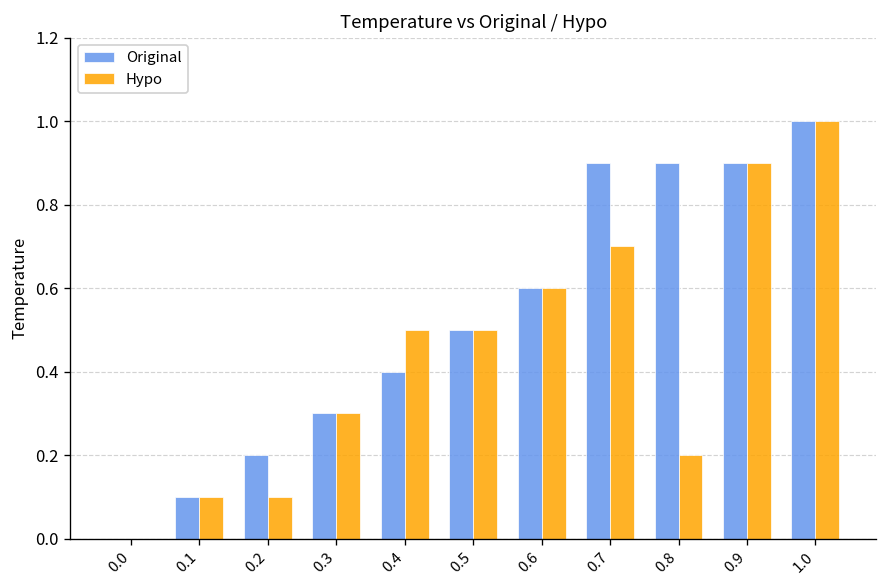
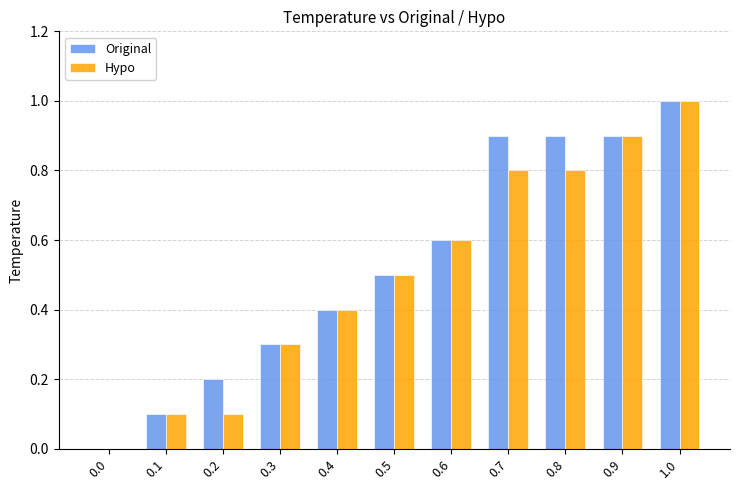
Hypo, 0.4: 0.5 -> 0.4
Hypo, 0.7: 0.7 -> 0.8
Hypo, 0.8: 0.2 -> 0.8
